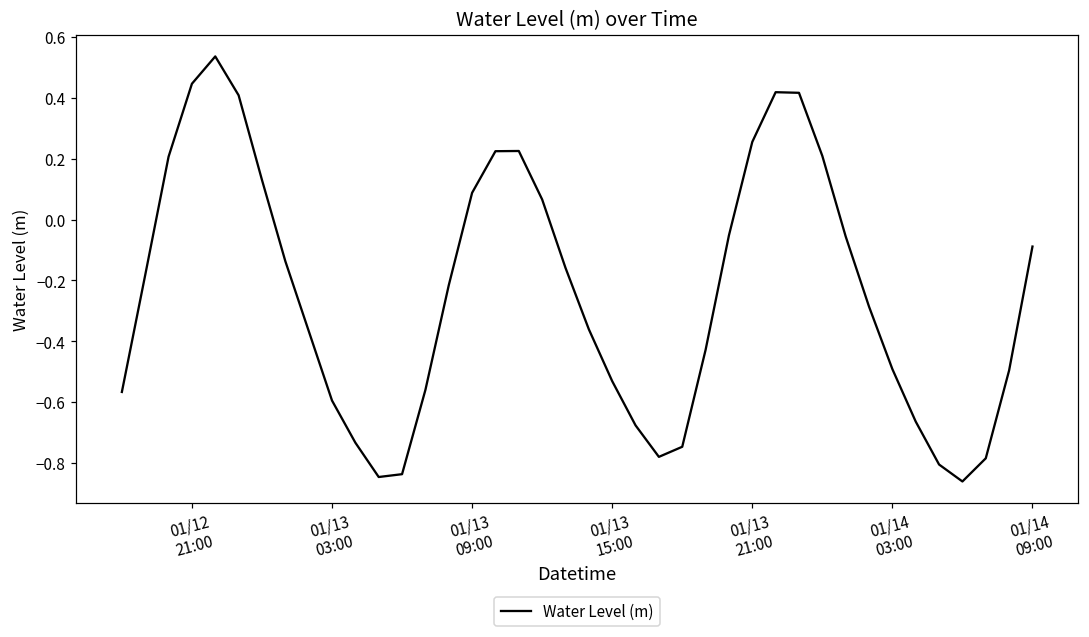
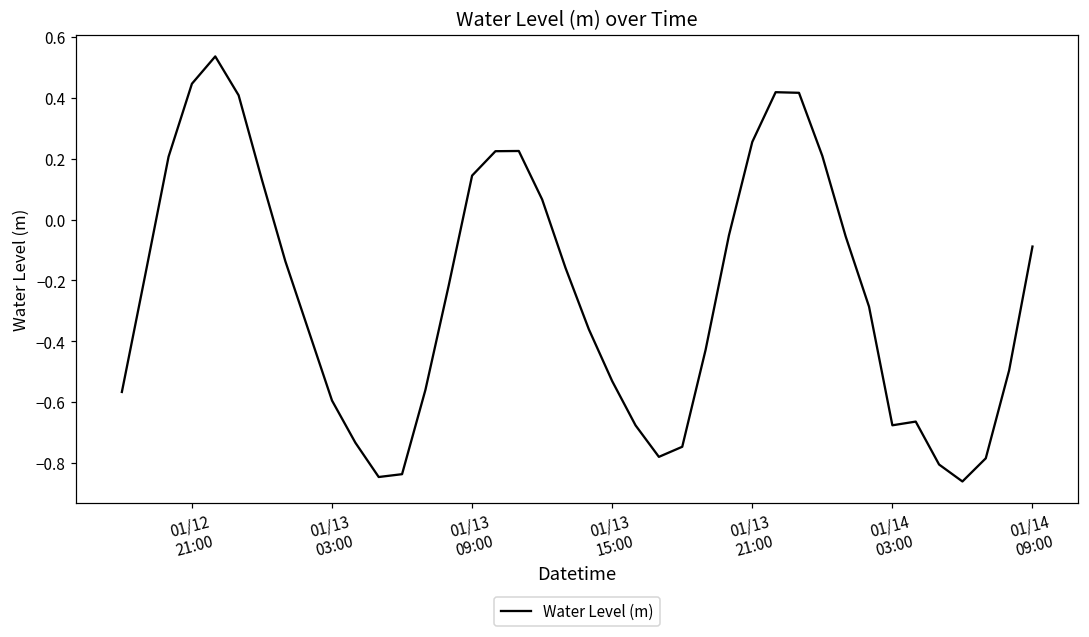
01/13 09:00: 0.09 -> 0.14
01/14 03:00: -0.49 -> -0.68
